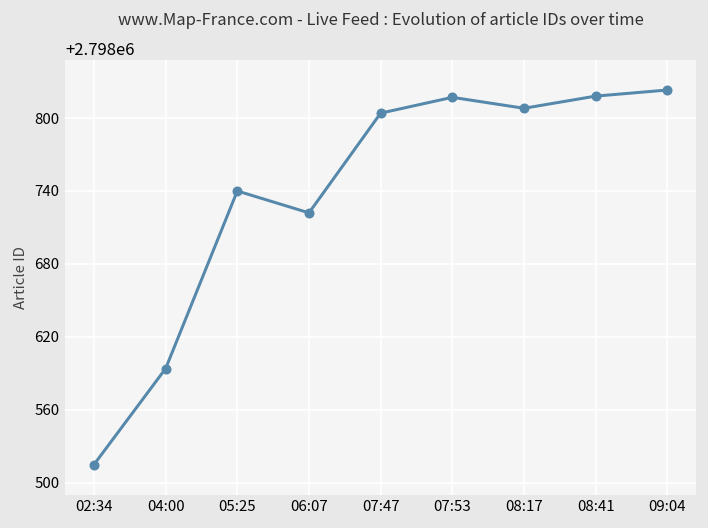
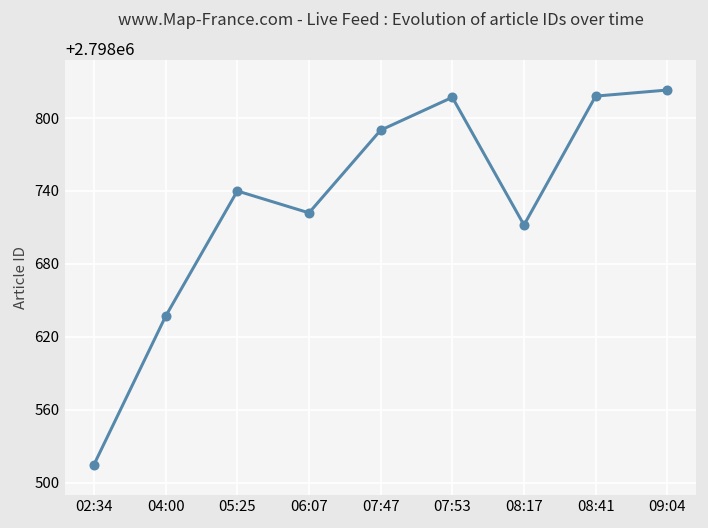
04:00: 2798594 -> 2798637
07:47: 2798804 -> 2798790
08:17: 2798808 -> 2798712
